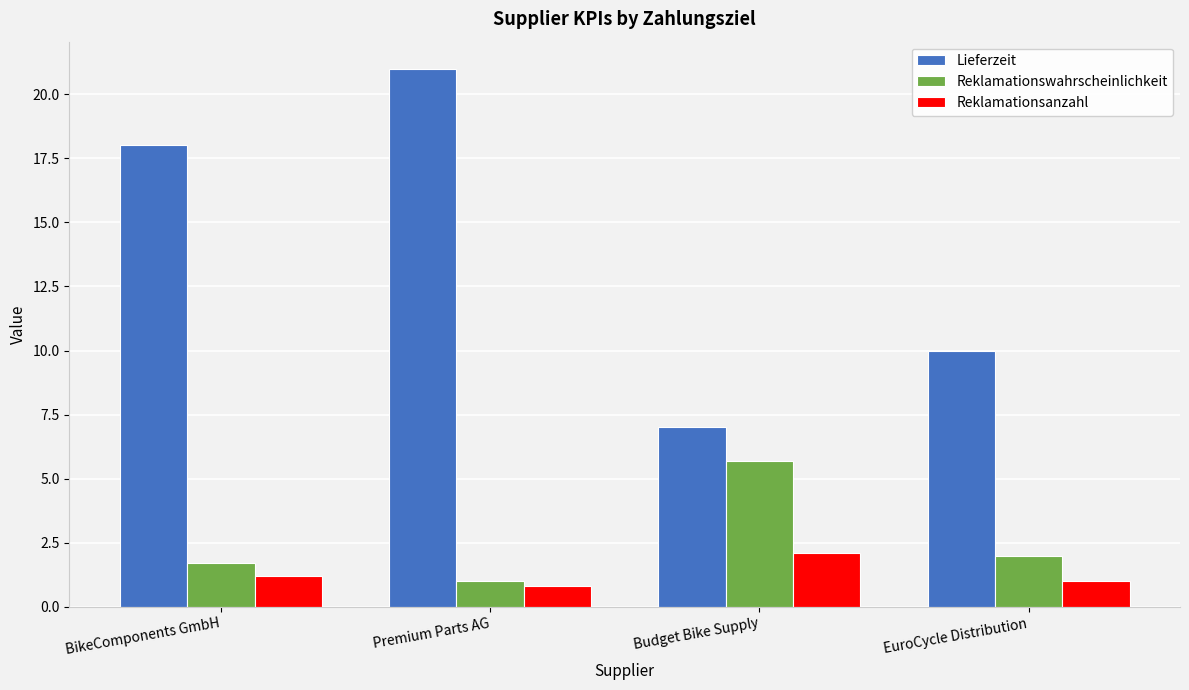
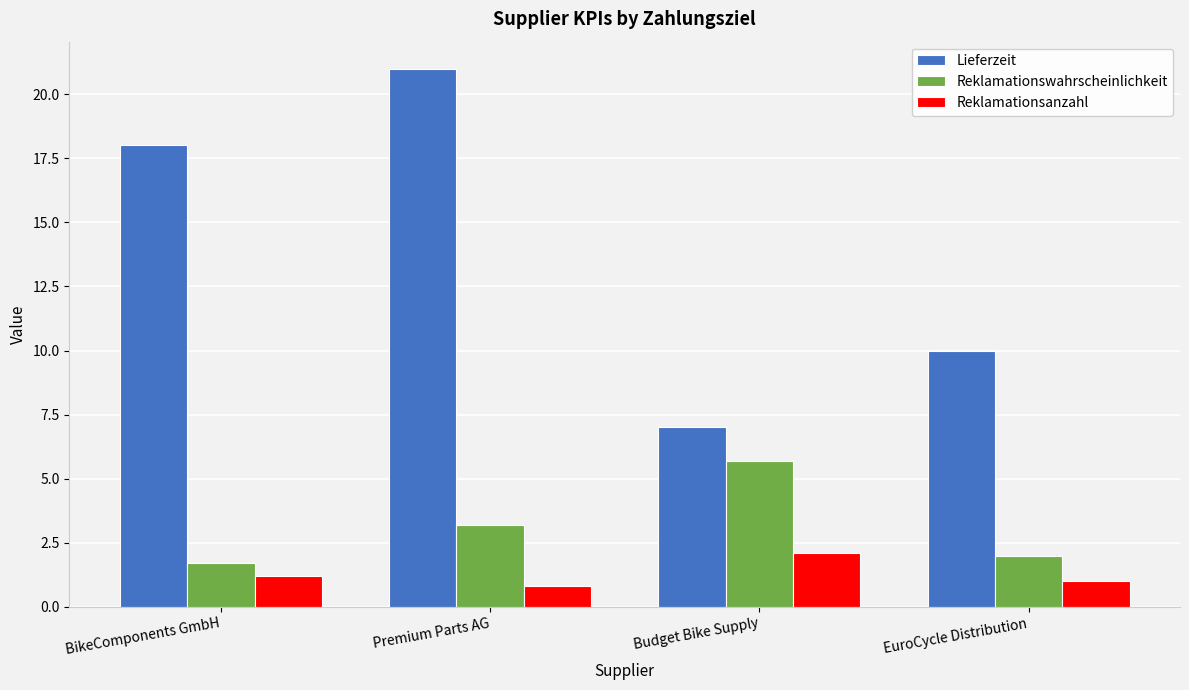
Reklamationswahrscheinlichkeit, Premium Parts AG: 1.0 -> 3.2
